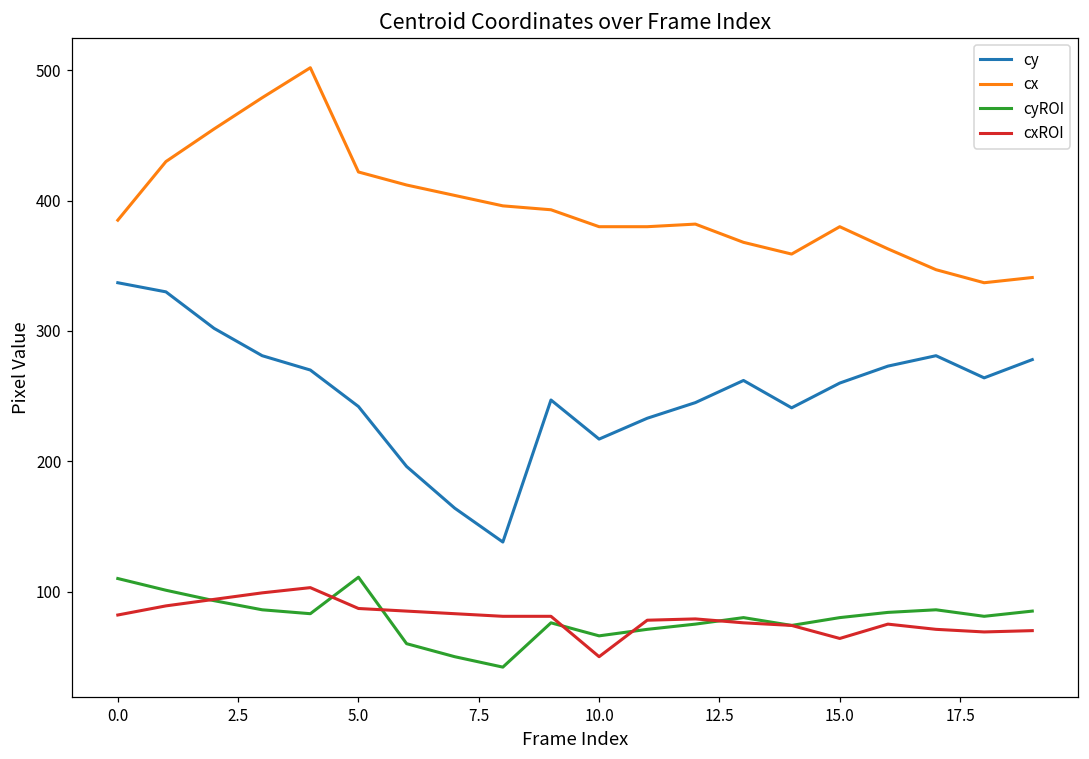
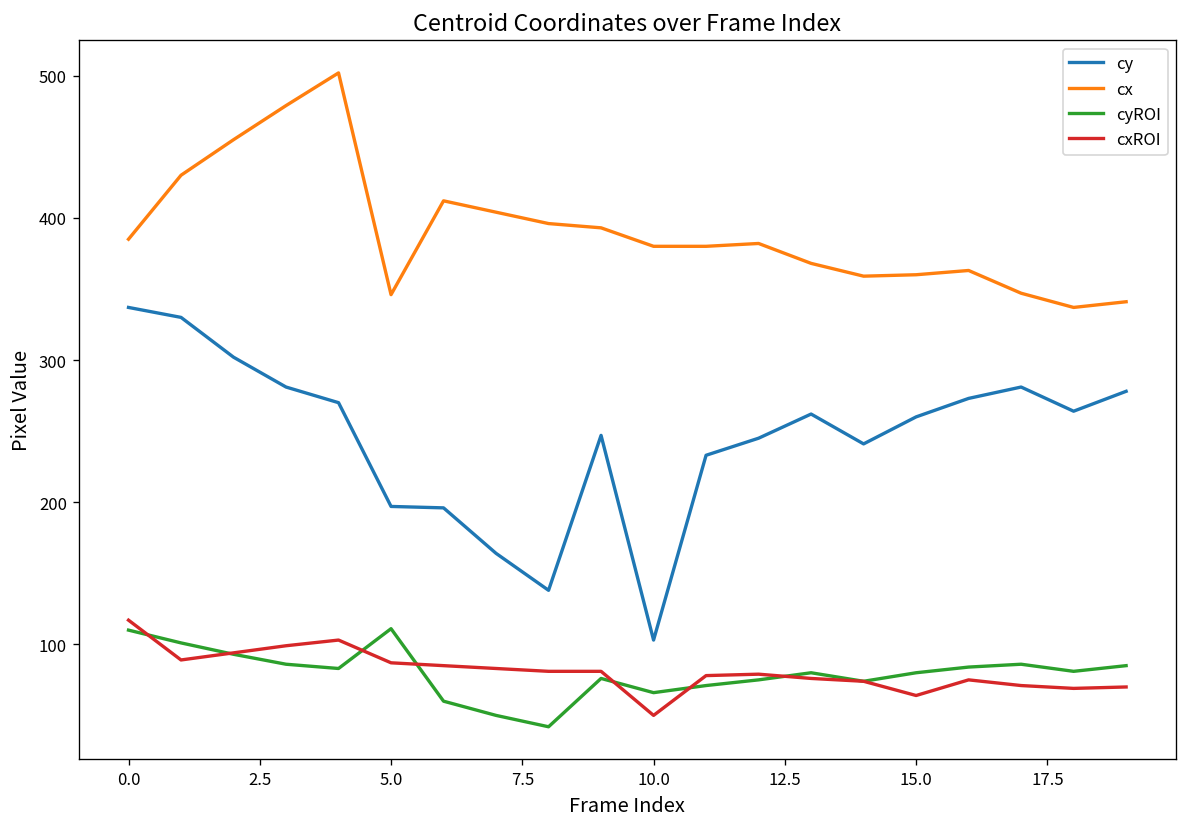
cxROI, 0.0: 82 -> 117
cy, 5.0: 242 -> 197
cx, 5.0: 422 -> 346
cy, 10.0: 217 -> 103
cx, 15.0: 380 -> 360
